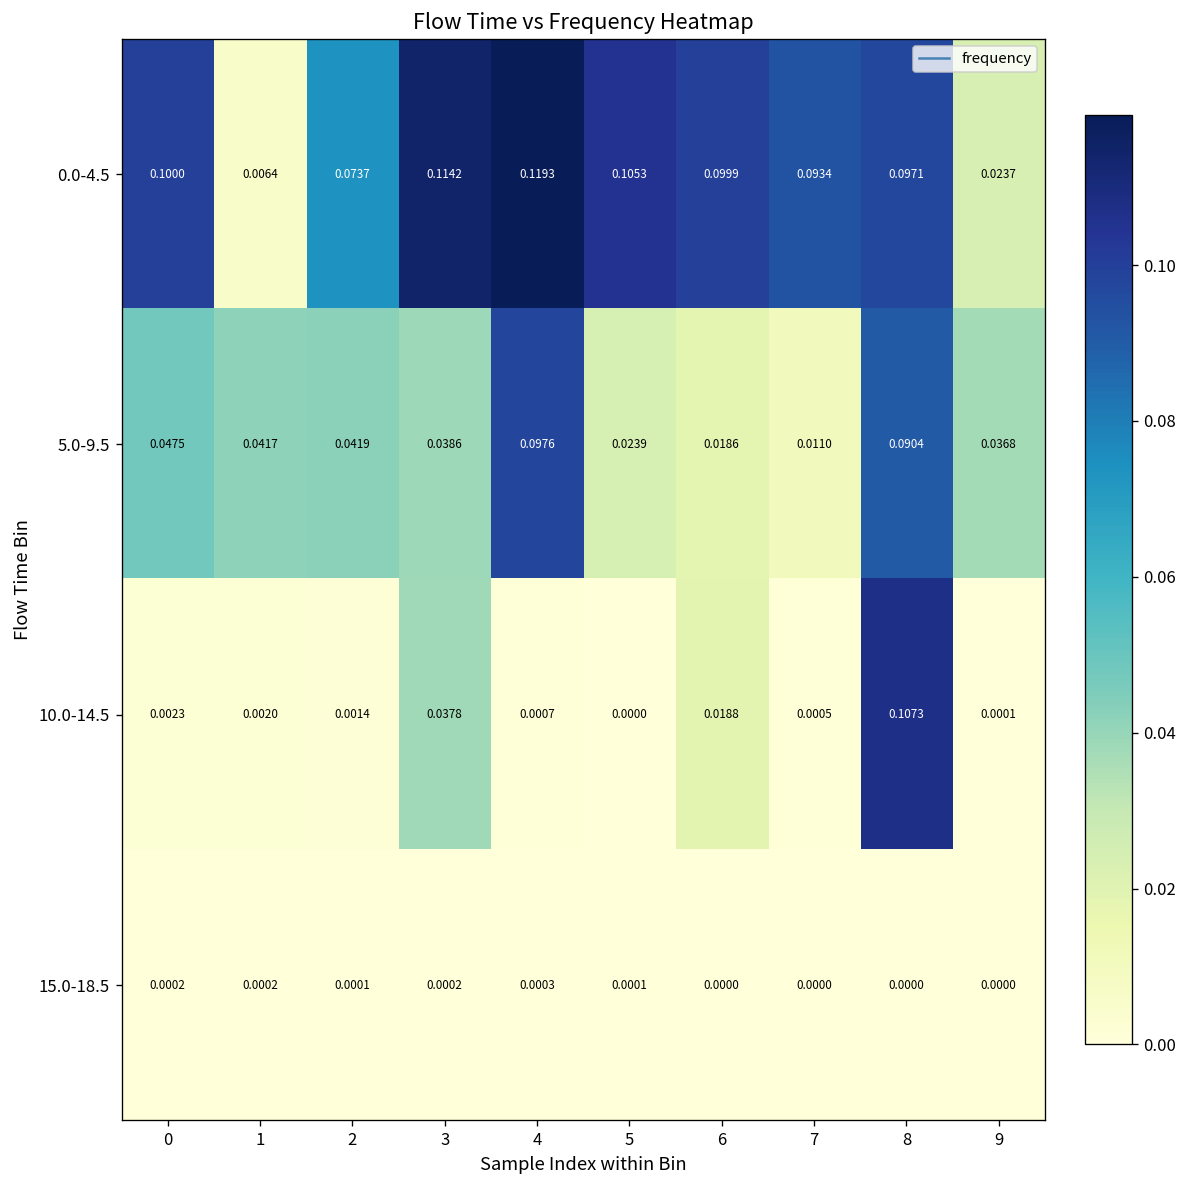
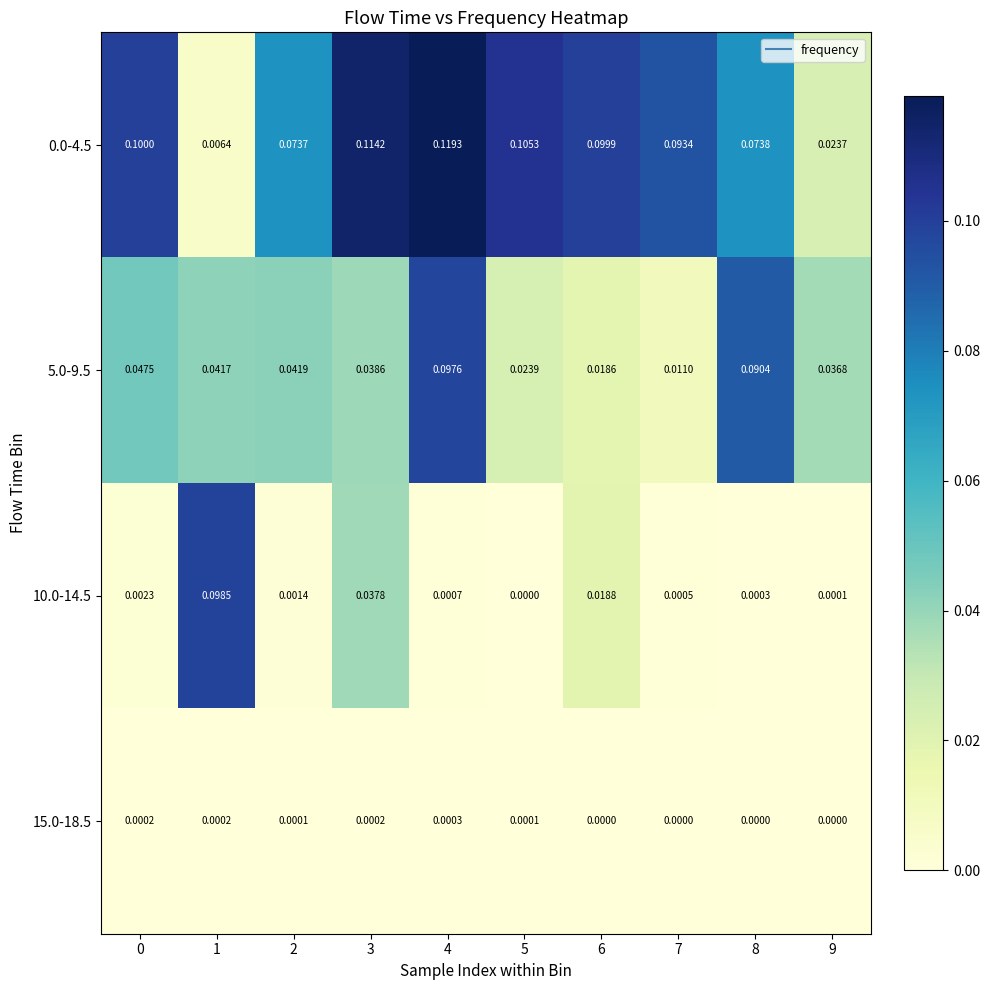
0.0-4.5, 8: 0.0971 -> 0.0738
10.0-14.5, 1: 0.0020 -> 0.0985
10.0-14.5, 8: 0.1073 -> 0.0003
